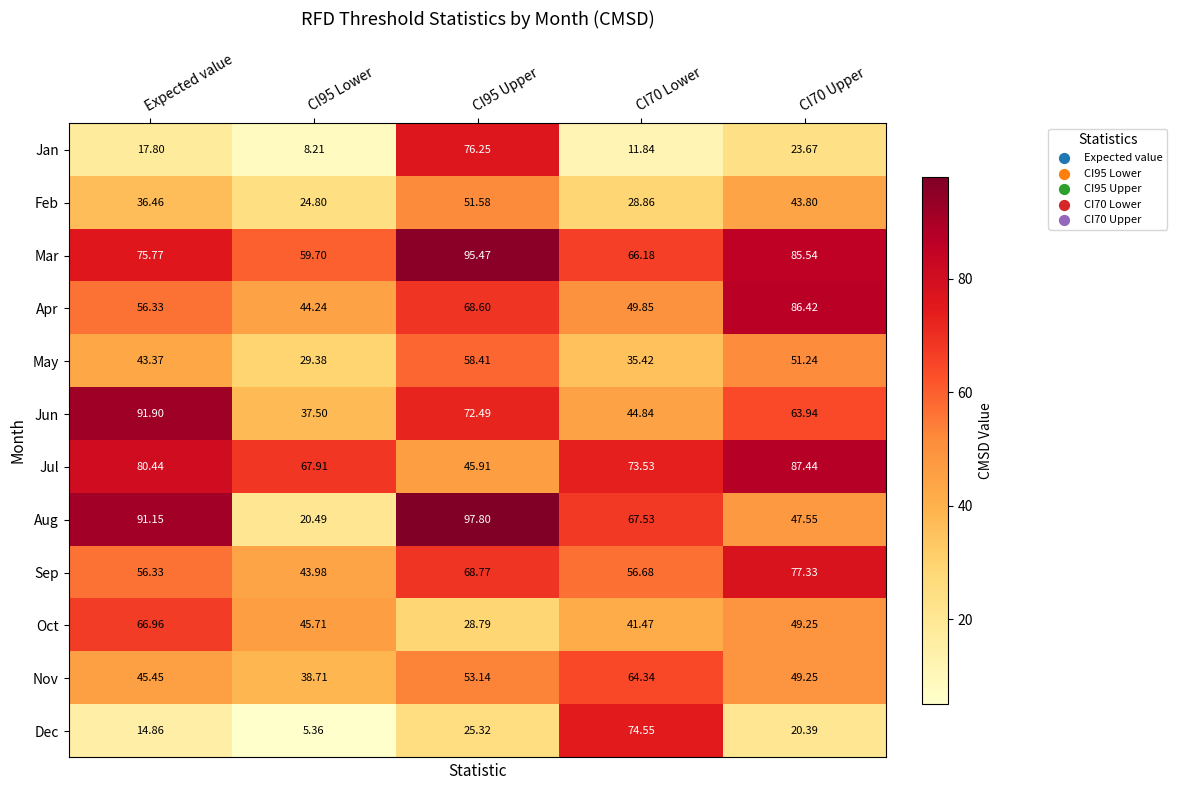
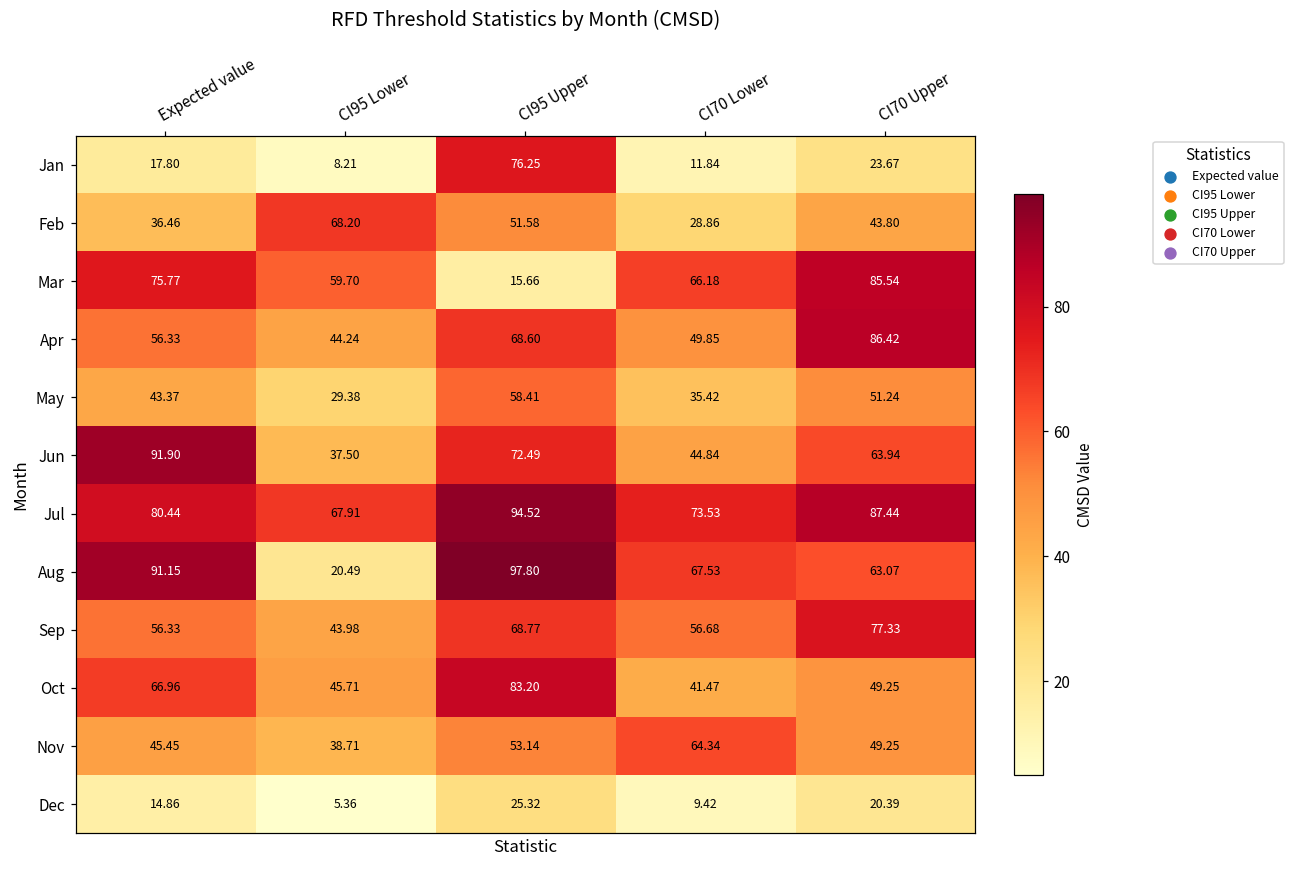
Feb, CI95 Lower: 24.80 -> 68.20
Mar, CI95 Upper: 95.47 -> 15.66
Jul, CI95 Upper: 45.91 -> 94.52
Aug, CI70 Upper: 47.55 -> 63.07
Oct, CI95 Upper: 28.79 -> 83.20
Dec, CI70 Lower: 74.55 -> 9.42
